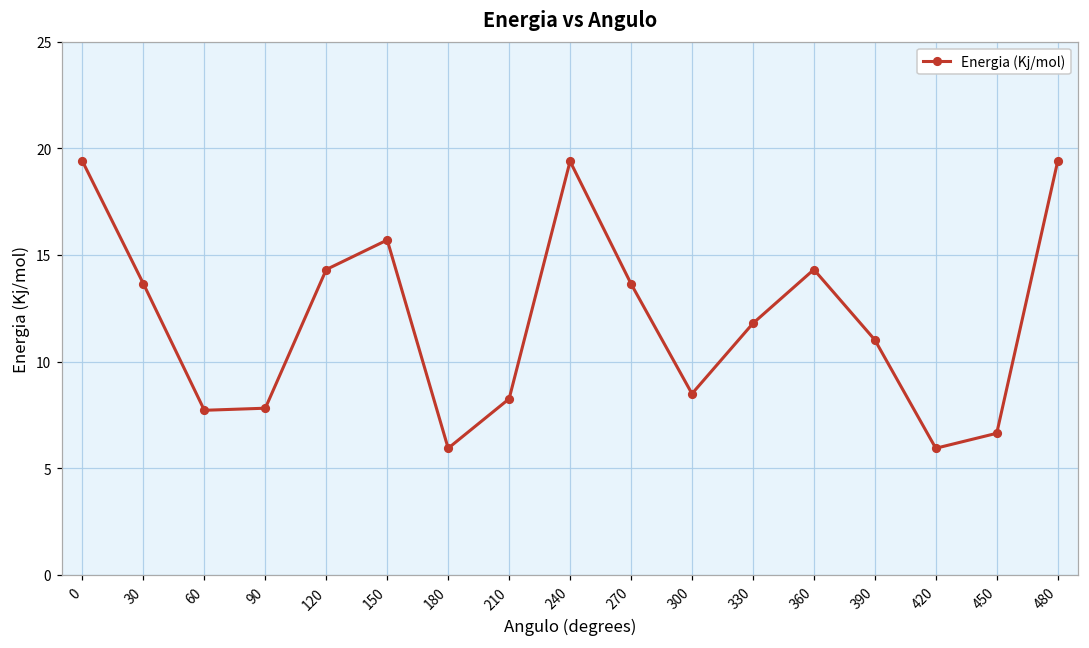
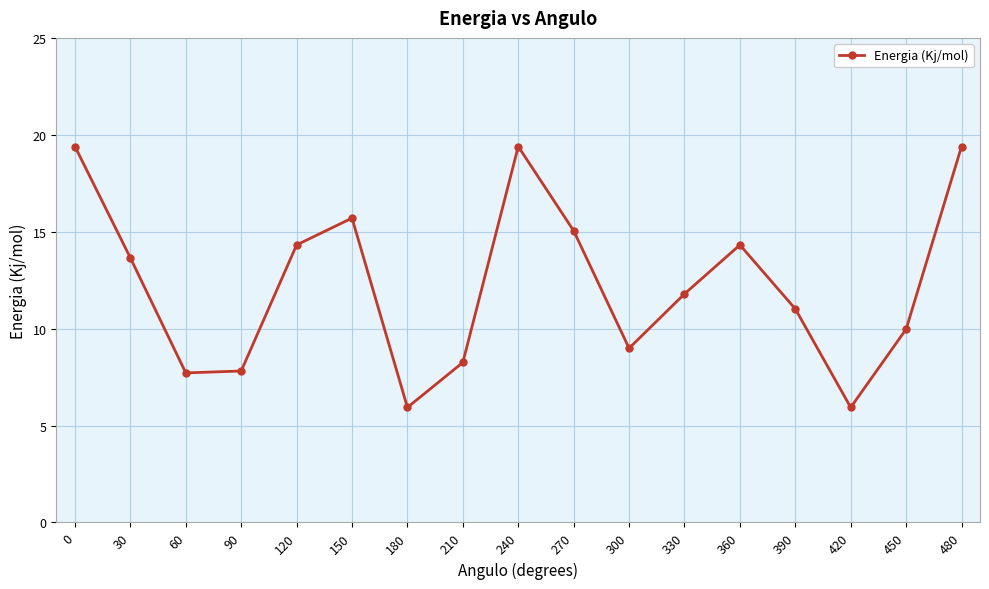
270: 13.7 -> 15.1
300: 8.5 -> 9.0
450: 6.6 -> 10.0
